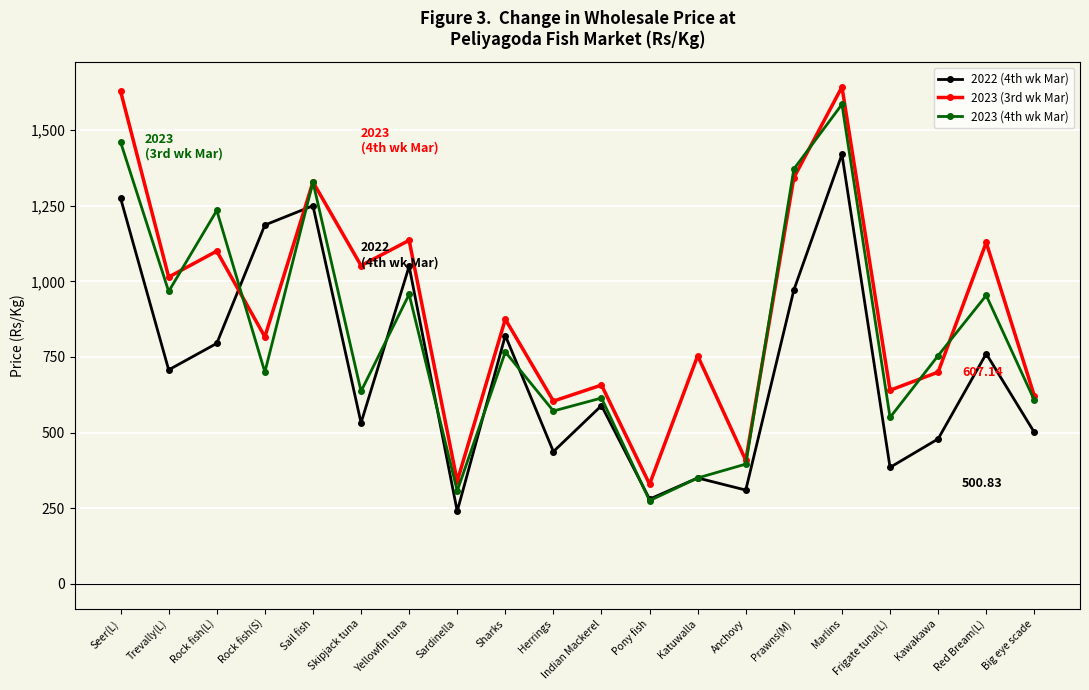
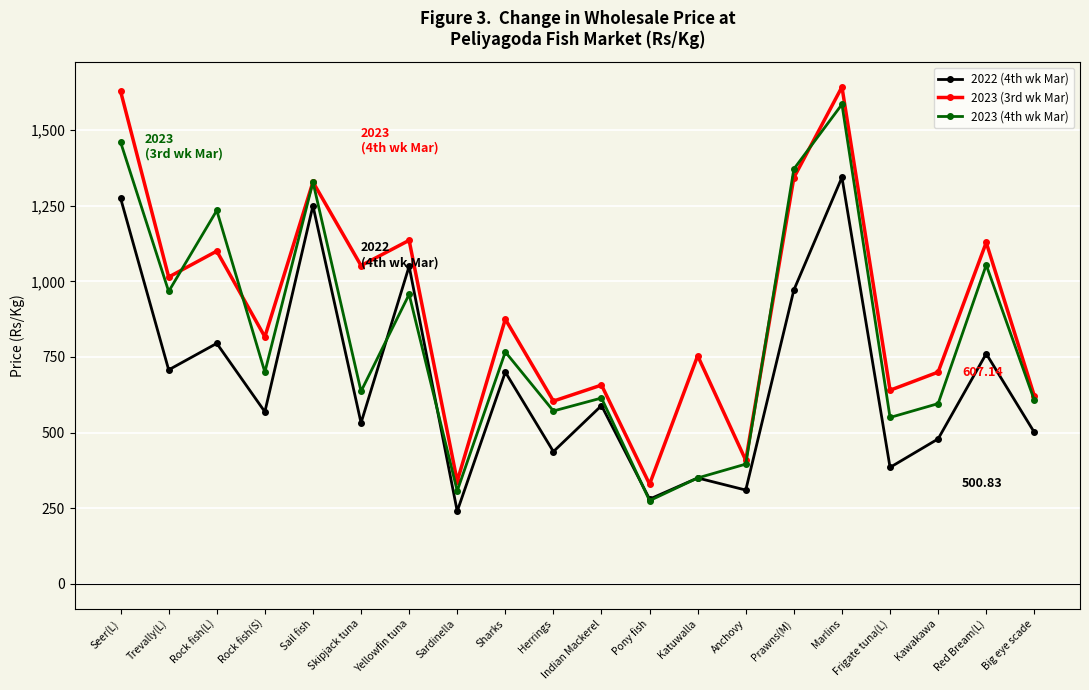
2022 (4th wk Mar), Rock fish(S): 1,190 -> 570
2022 (4th wk Mar), Sharks: 820 -> 700
2022 (4th wk Mar), Marlins: 1,420 -> 1,340
2023 (4th wk Mar), Kawakawa: 750 -> 600
2023 (4th wk Mar), Red Bream(L): 950 -> 1,050
